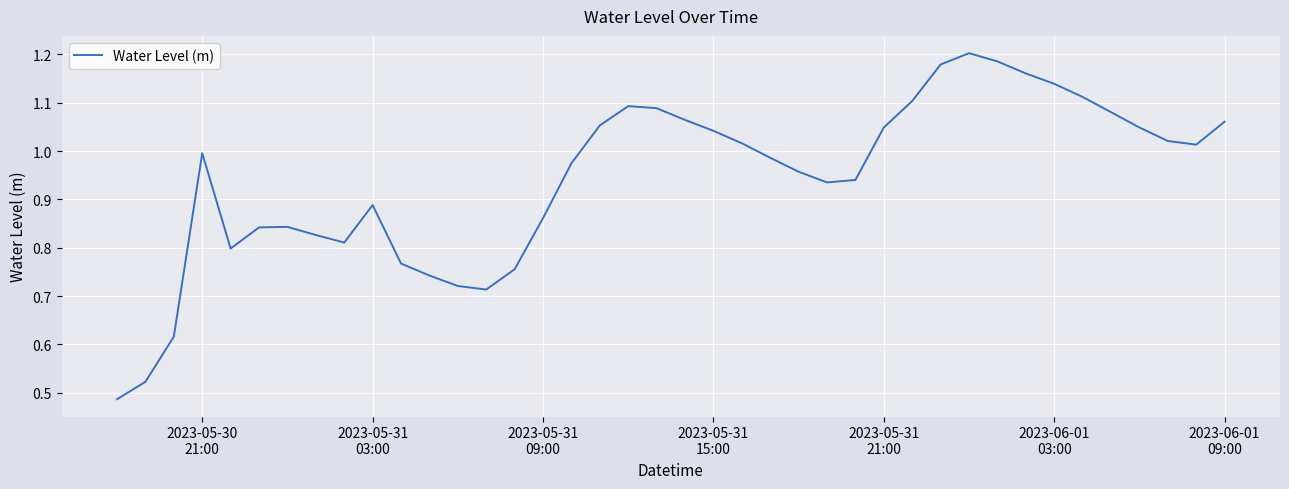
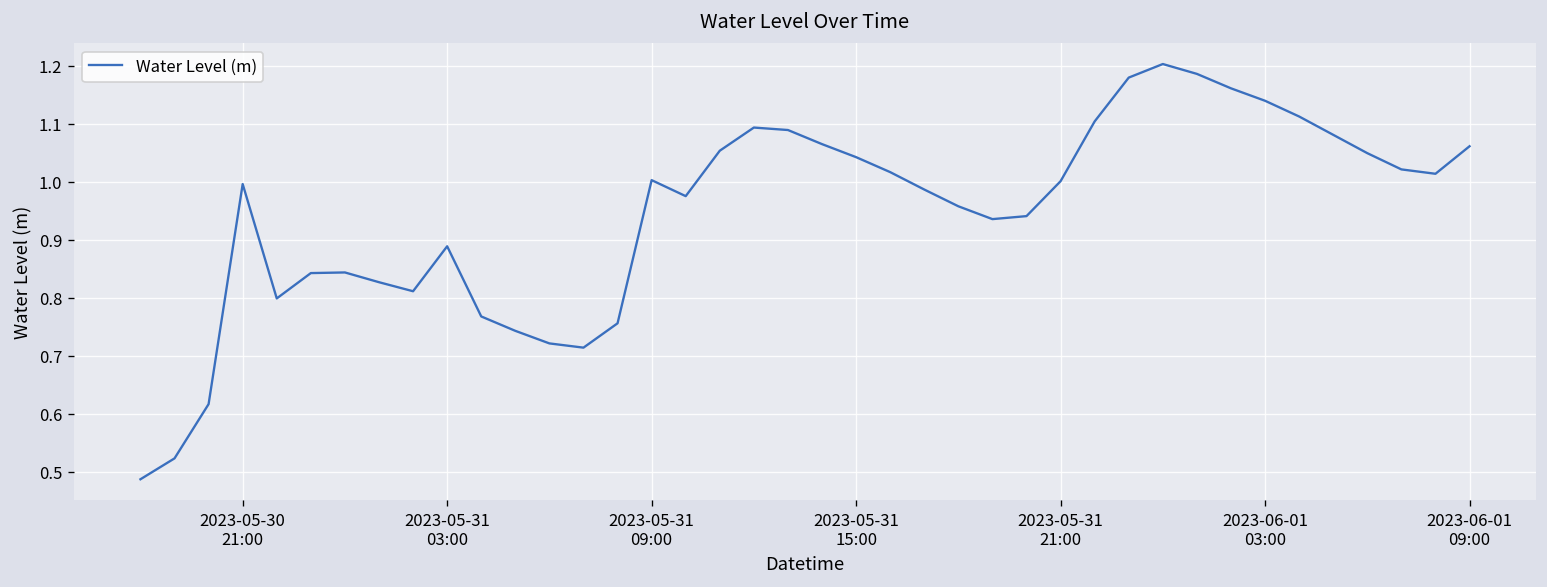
2023-05-31 09:00: 0.86 -> 1.00
2023-05-31 21:00: 1.05 -> 1.00
